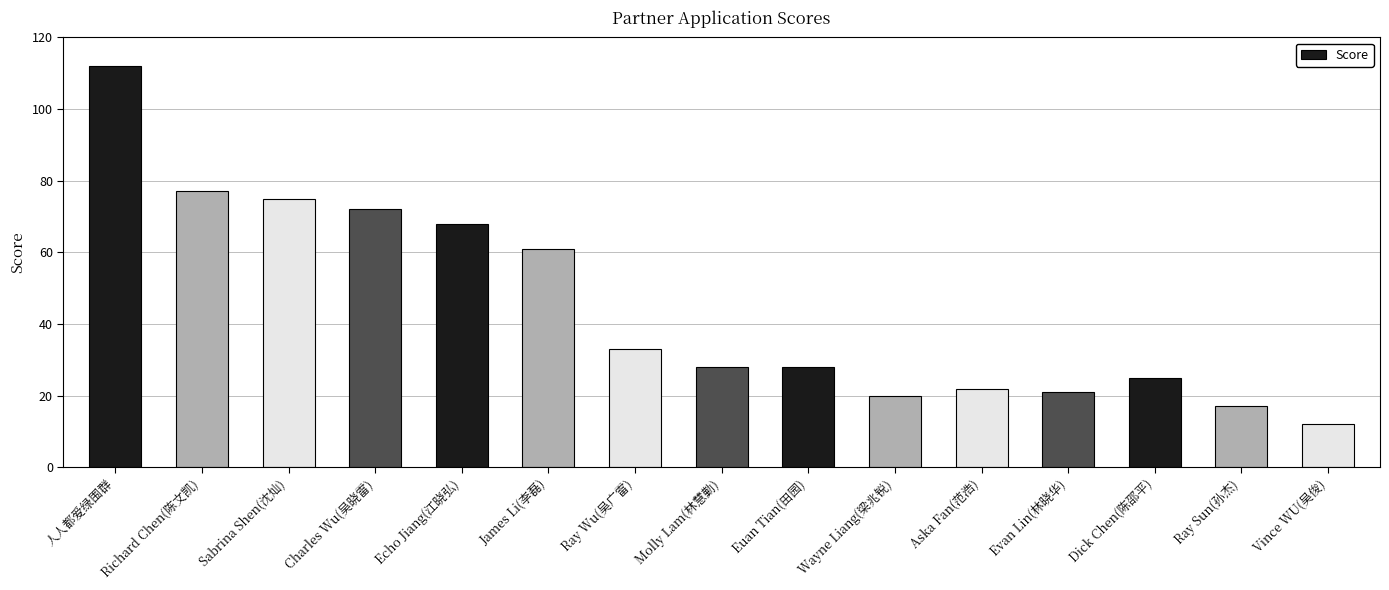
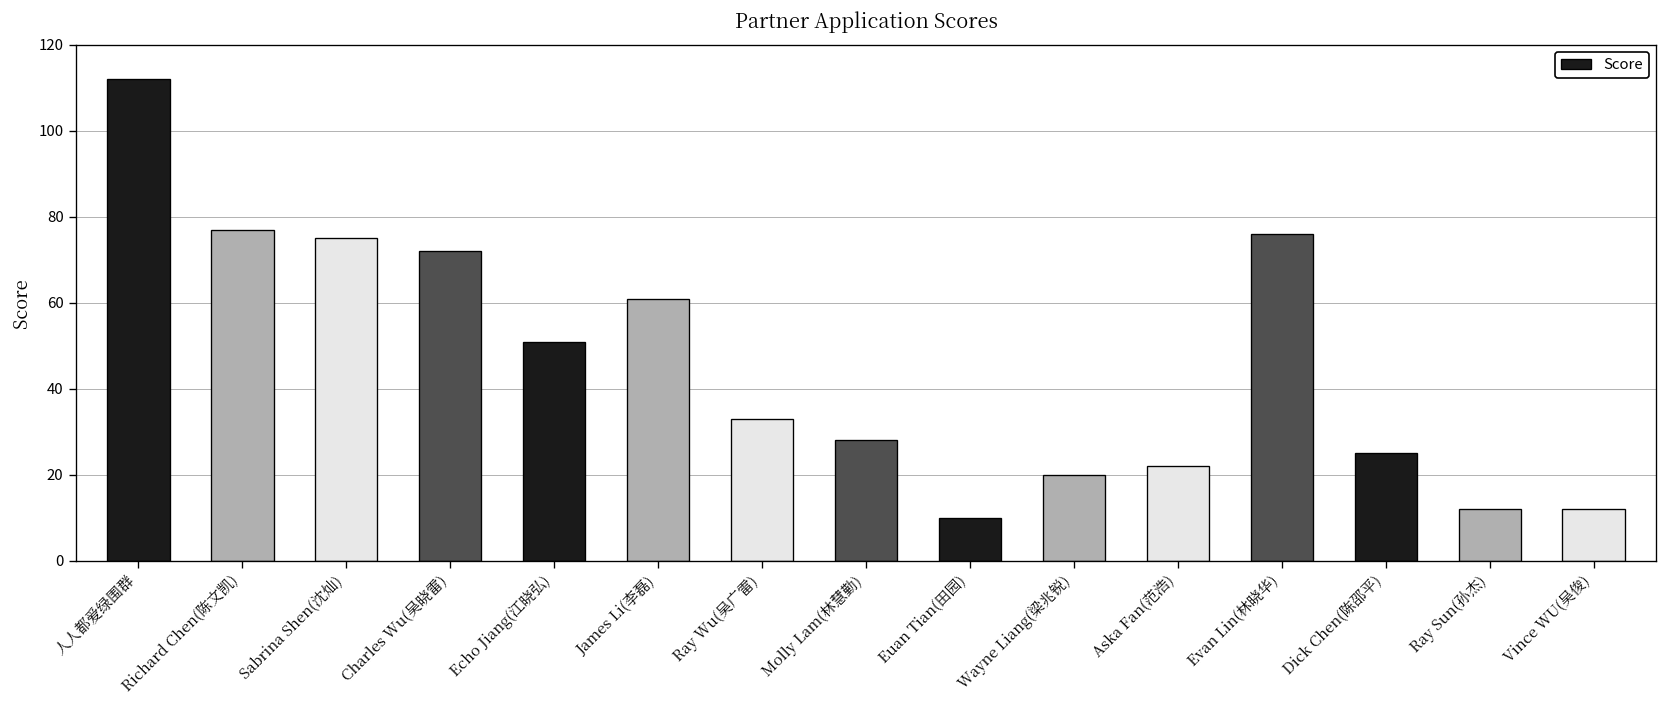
Echo Jiang(江晓弘): 68 -> 51
Euan Tian(田园): 28 -> 10
Evan Lin(林晓华): 21 -> 76
Ray Sun(孙杰): 17 -> 12
